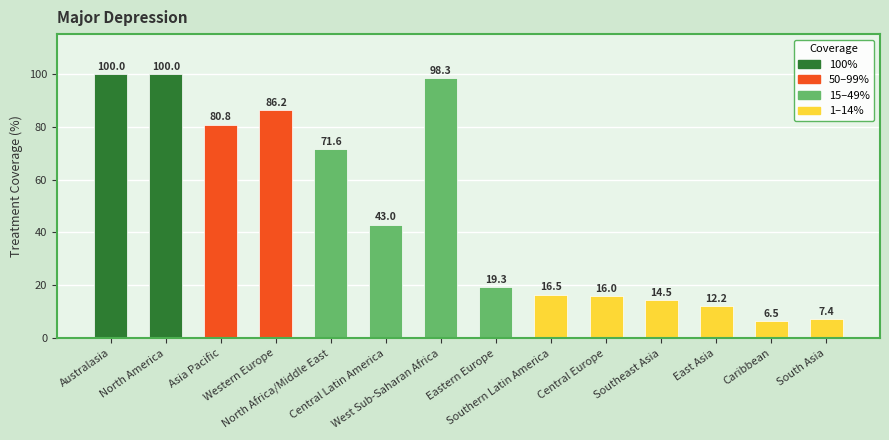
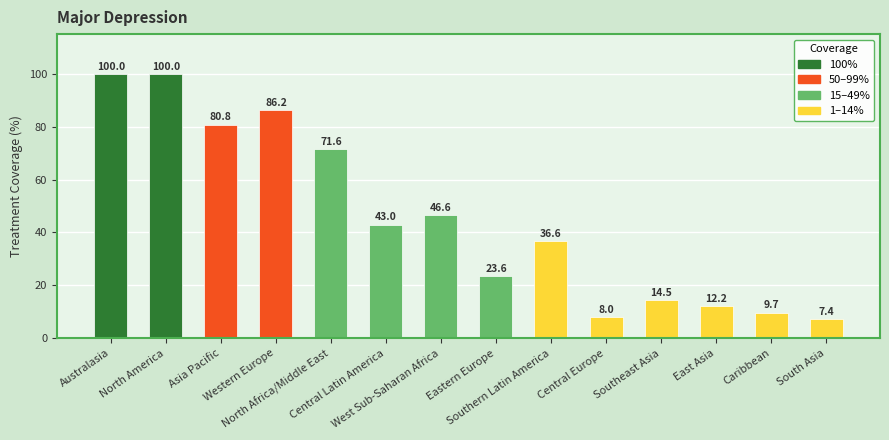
West Sub-Saharan Africa: 98.3 -> 46.6
Eastern Europe: 19.3 -> 23.6
Southern Latin America: 16.5 -> 36.6
Central Europe: 16.0 -> 8.0
Caribbean: 6.5 -> 9.7
